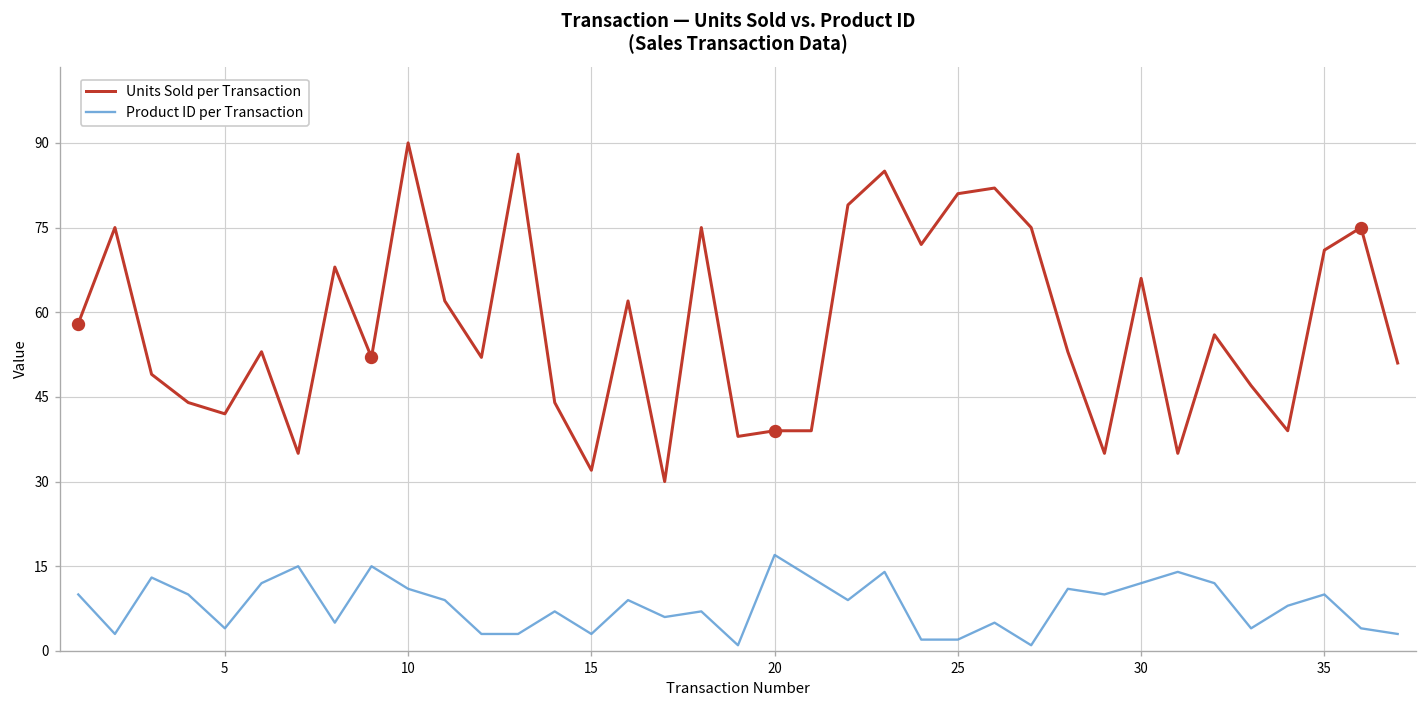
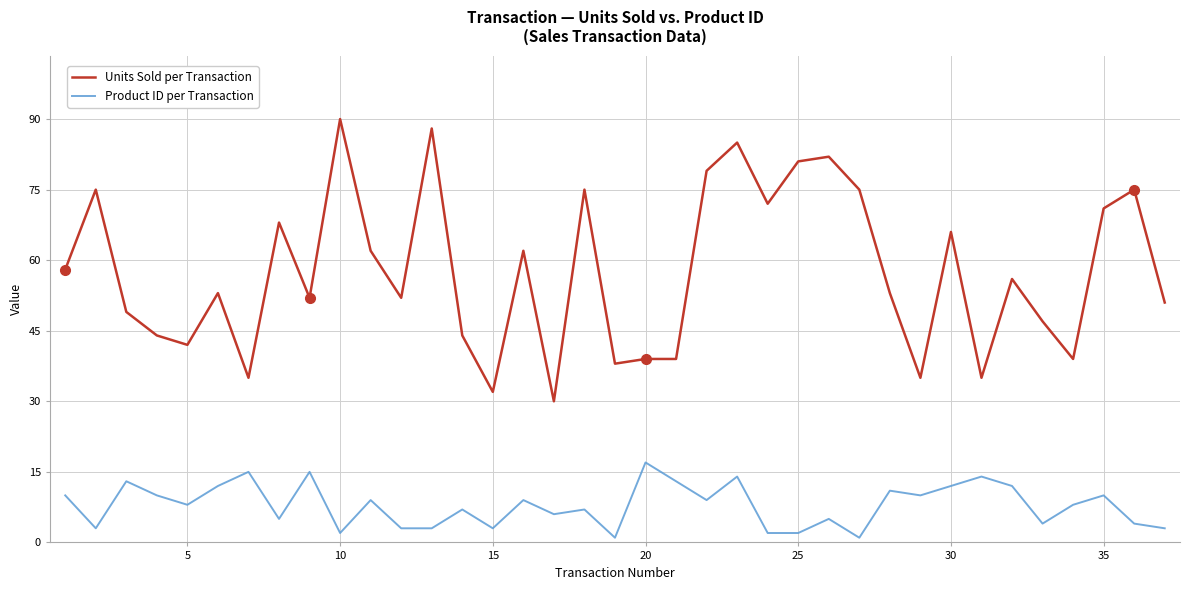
Product ID per Transaction, 5: 4 -> 8
Product ID per Transaction, 10: 11 -> 2
